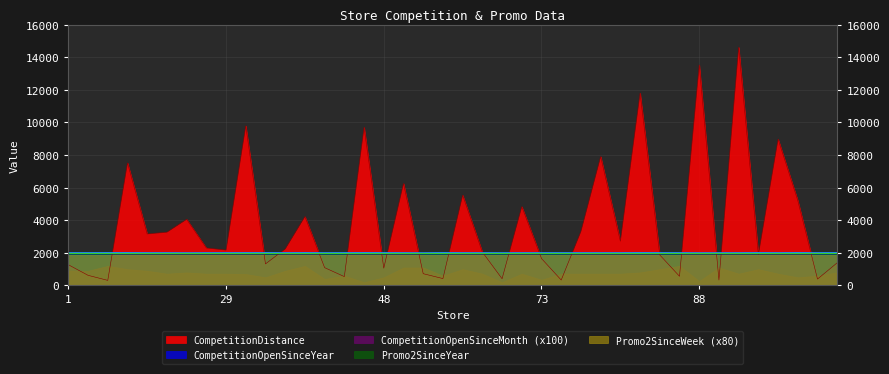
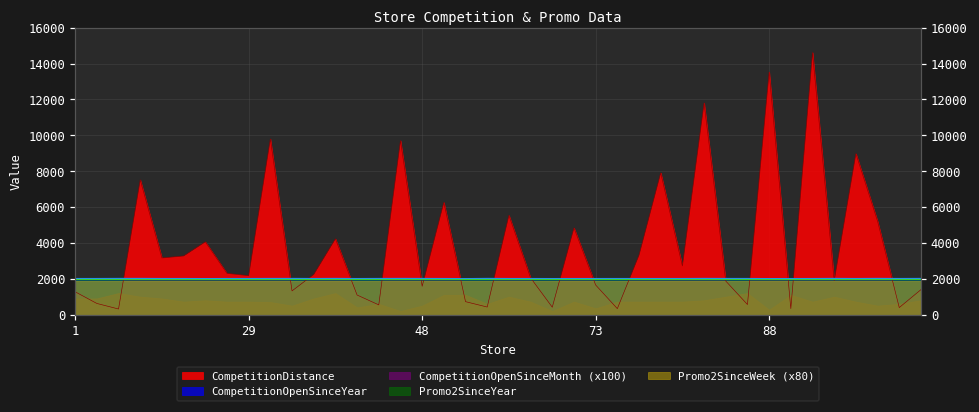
CompetitionDistance, 48: 1100 -> 1600
